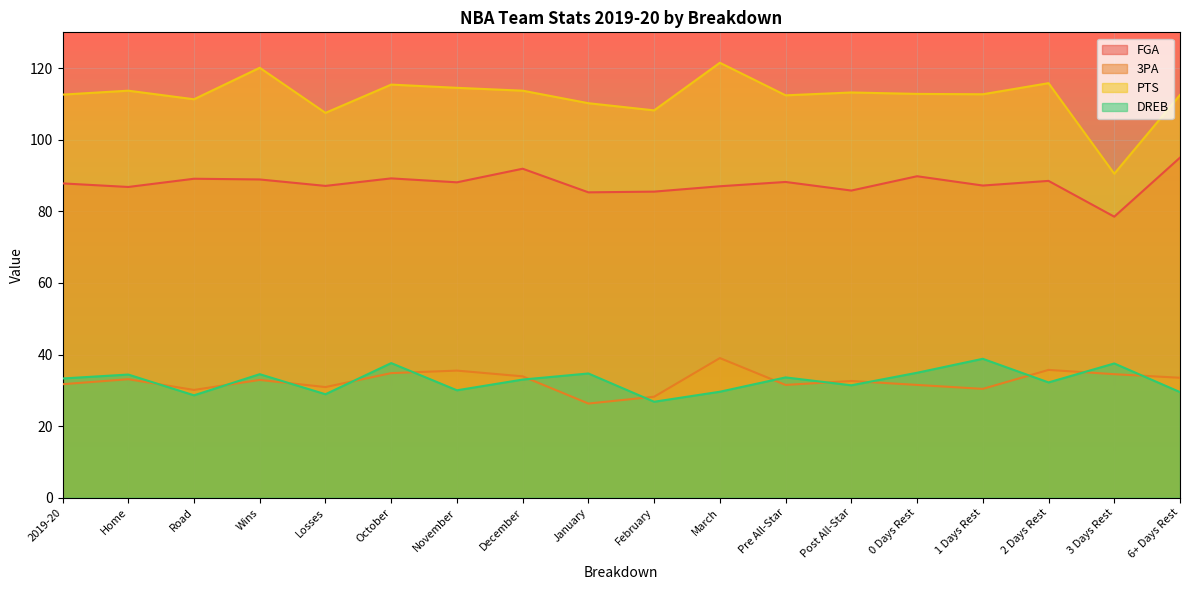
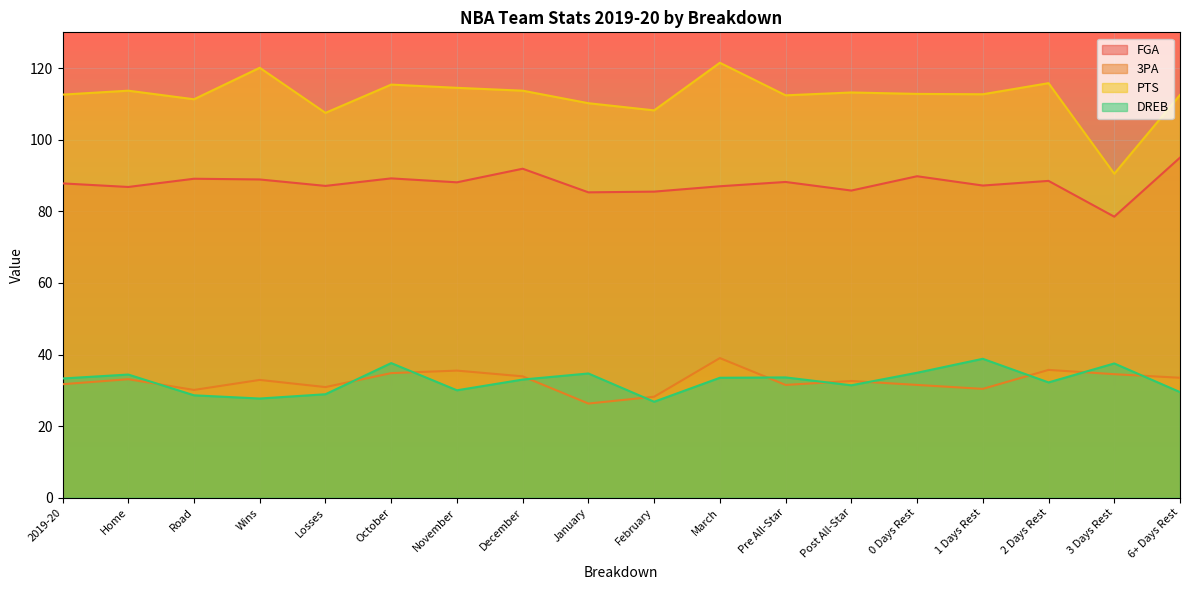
DREB, Wins: 35 -> 28
DREB, March: 30 -> 34
